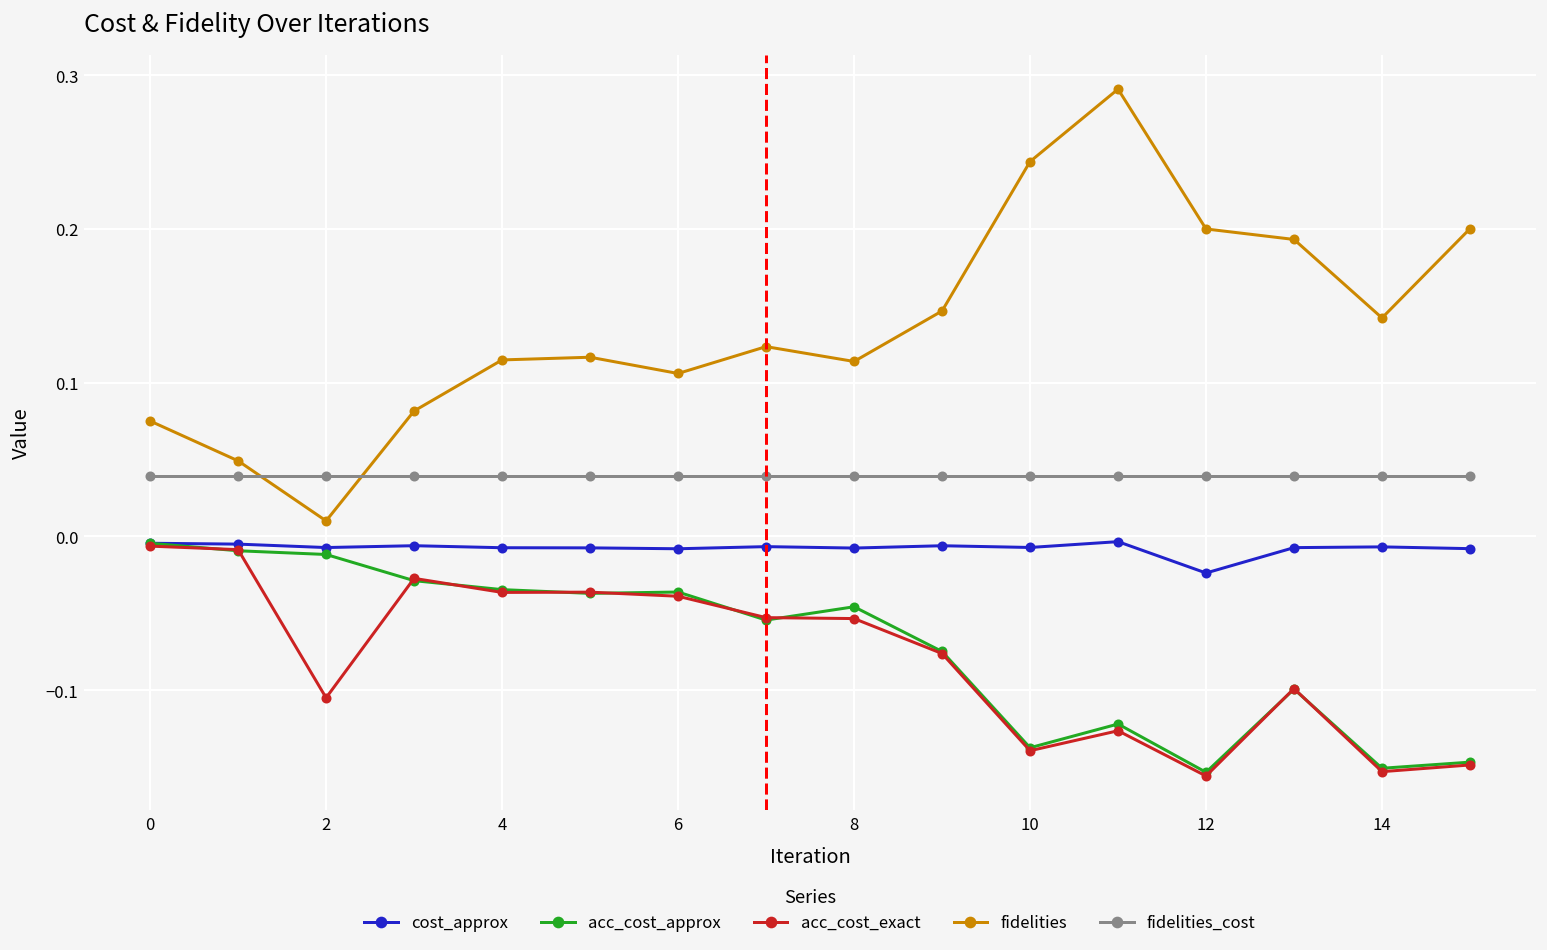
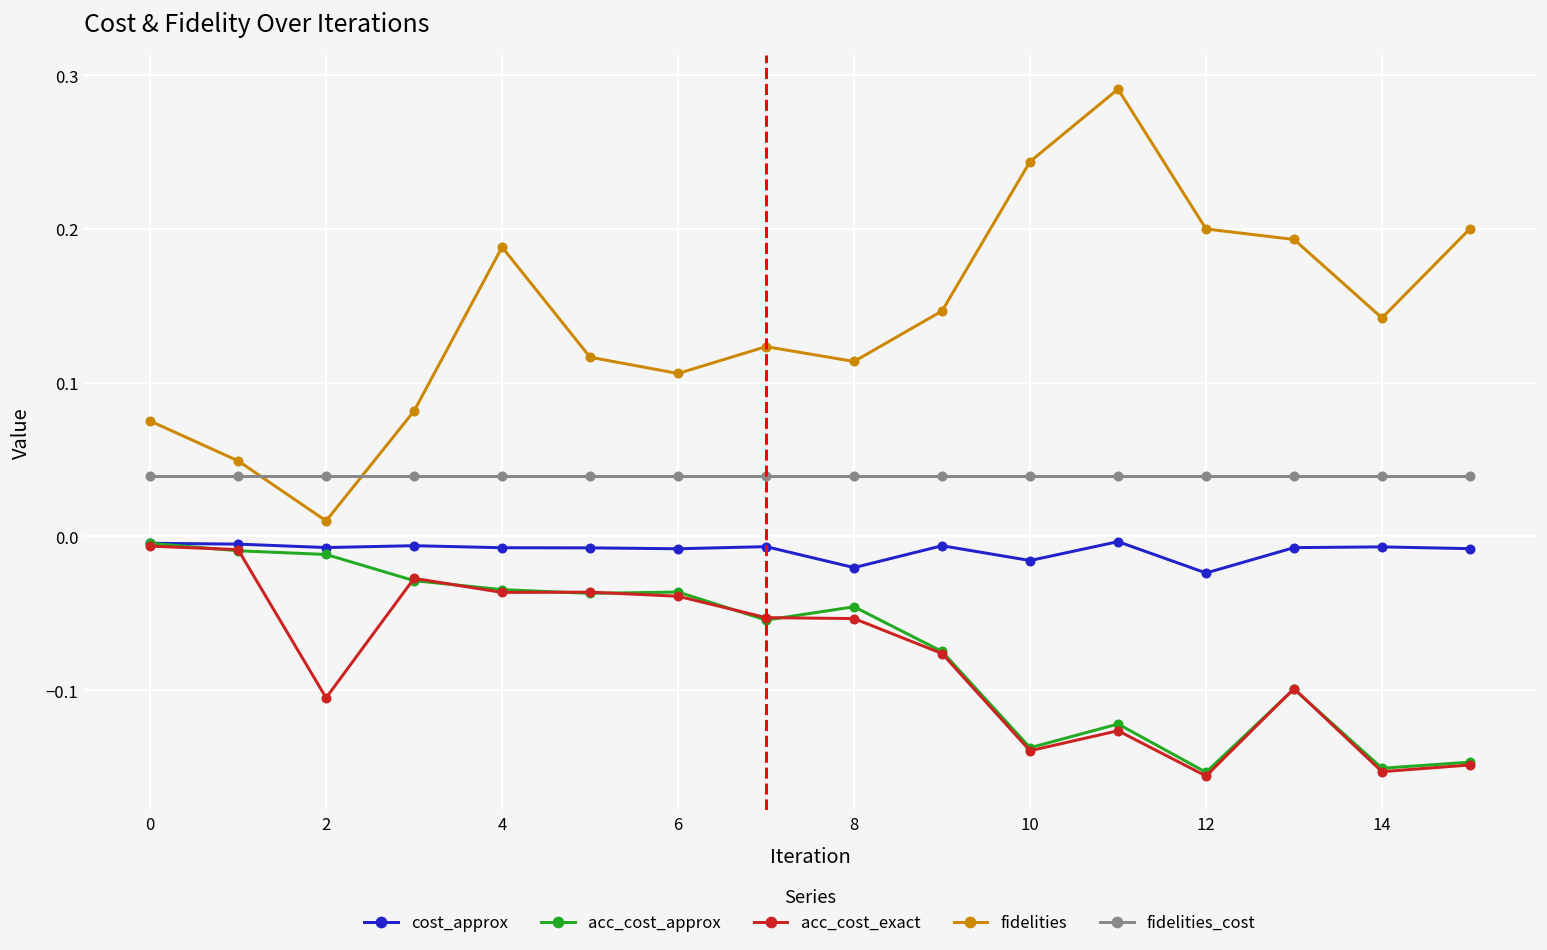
fidelities, 4: 0.115 -> 0.188
cost_approx, 8: -0.008 -> -0.020
cost_approx, 10: -0.007 -> -0.016
